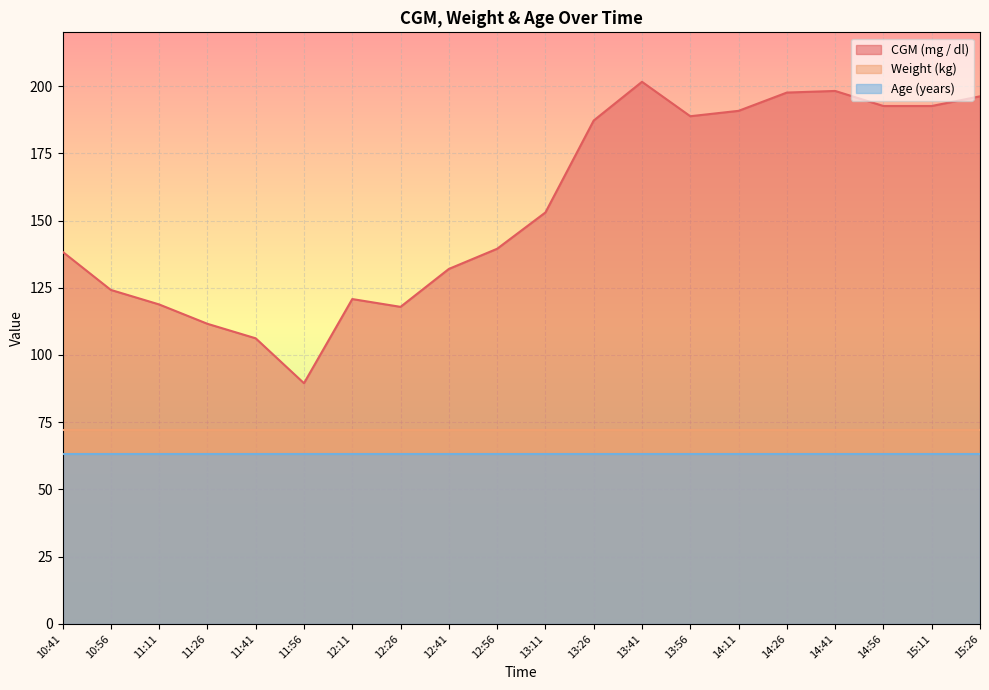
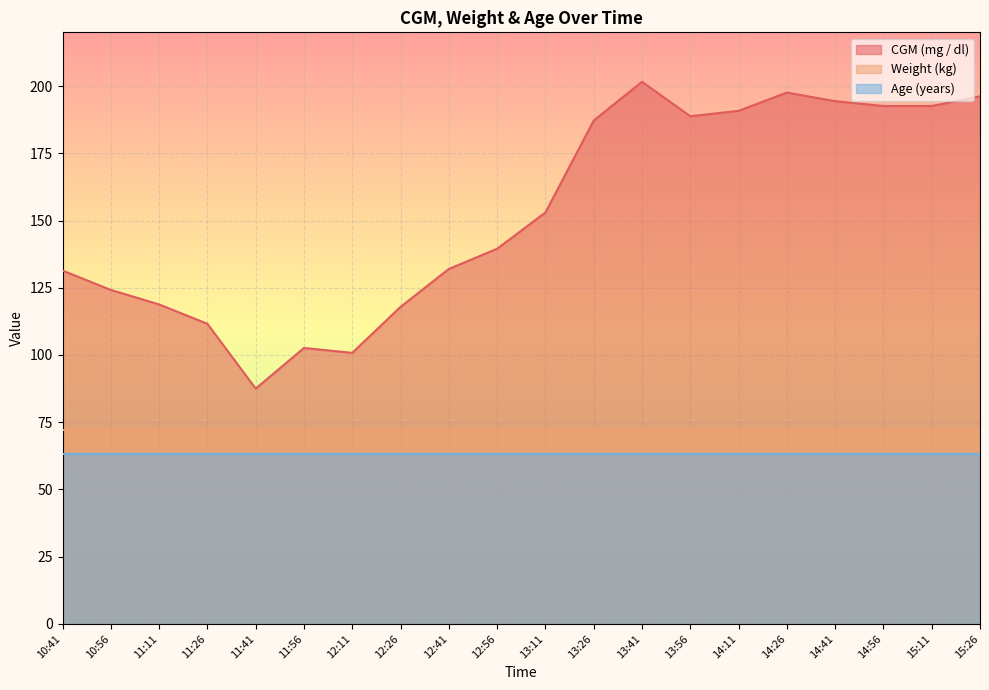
CGM (mg / dl), 10:41: 138 -> 131
CGM (mg / dl), 11:41: 106 -> 88
CGM (mg / dl), 11:56: 90 -> 103
CGM (mg / dl), 12:11: 121 -> 101
CGM (mg / dl), 14:41: 198 -> 194
